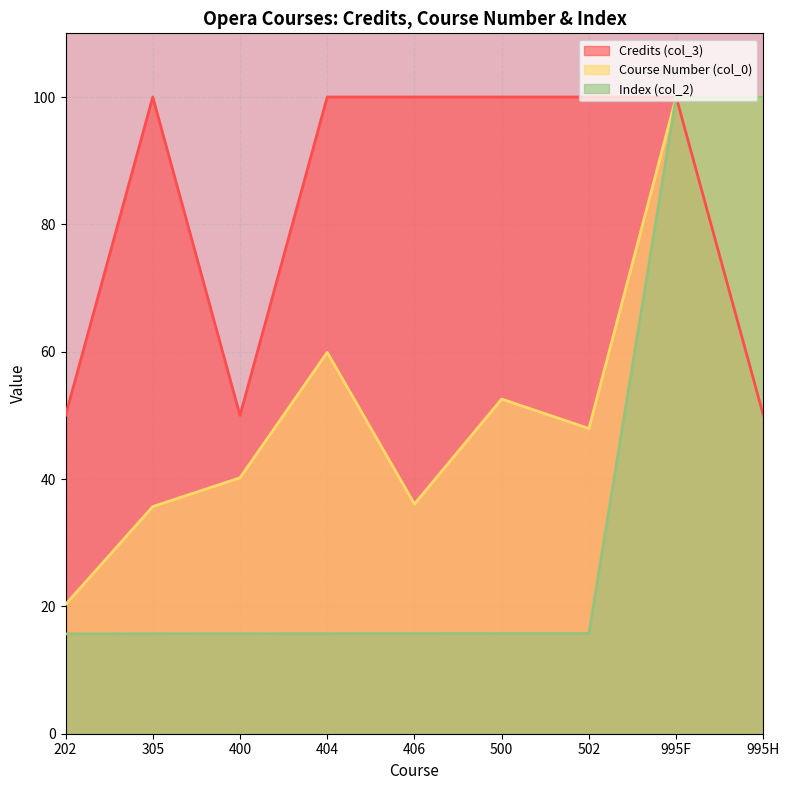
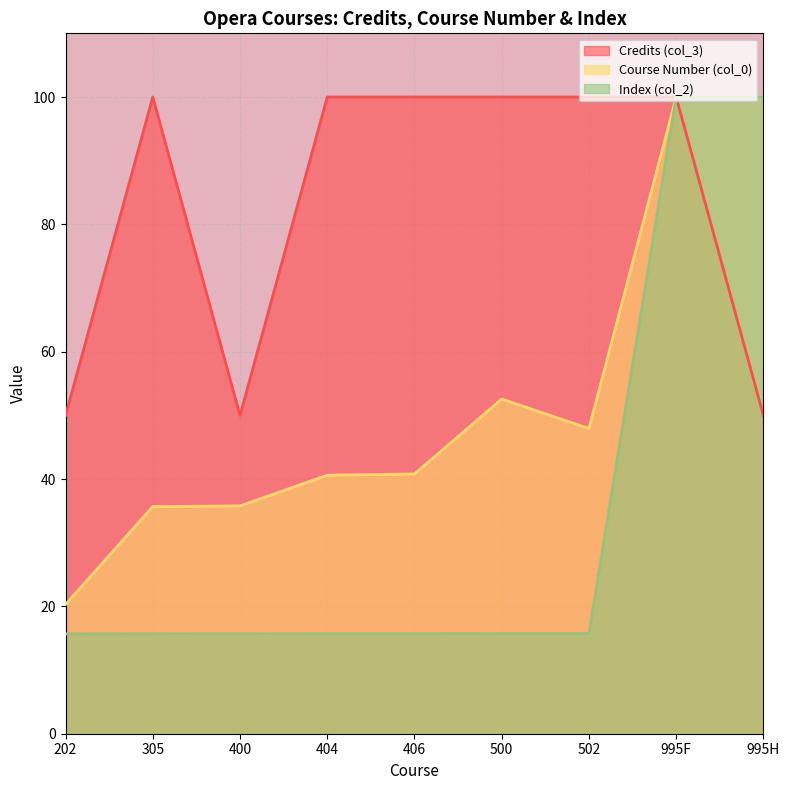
Course Number (col_0), 400: 40 -> 36
Course Number (col_0), 404: 60 -> 41
Course Number (col_0), 406: 36 -> 41
